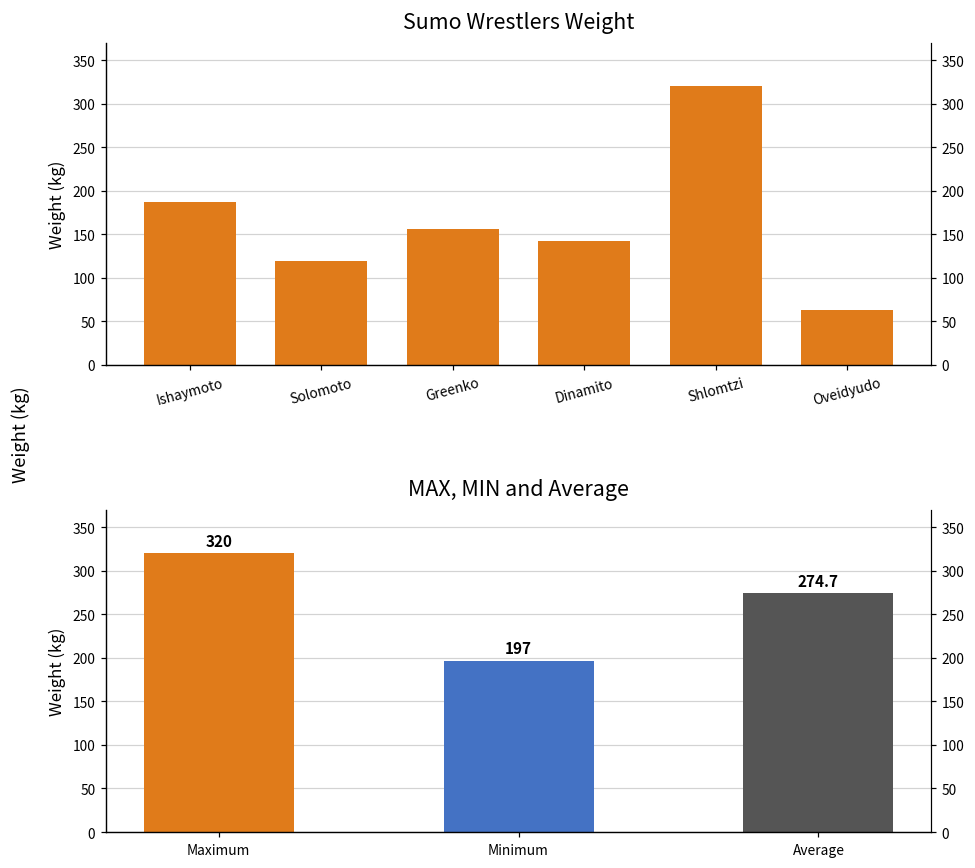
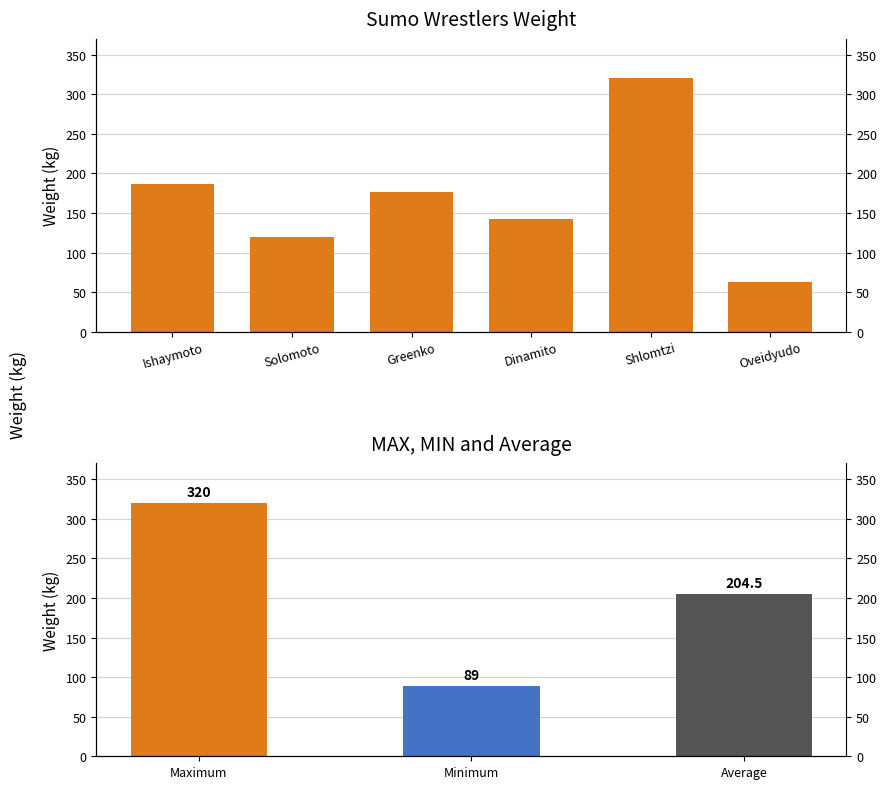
Sumo Wrestlers Weight, Greenko: 160 -> 180
MAX, MIN and Average, Minimum: 197 -> 89
MAX, MIN and Average, Average: 274.7 -> 204.5
